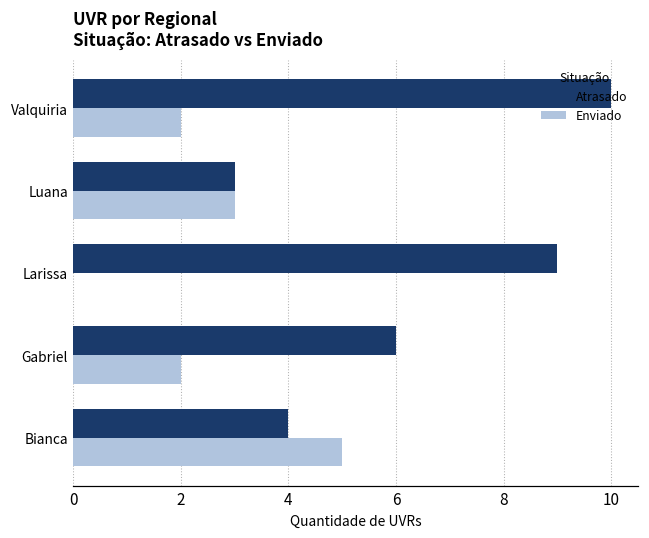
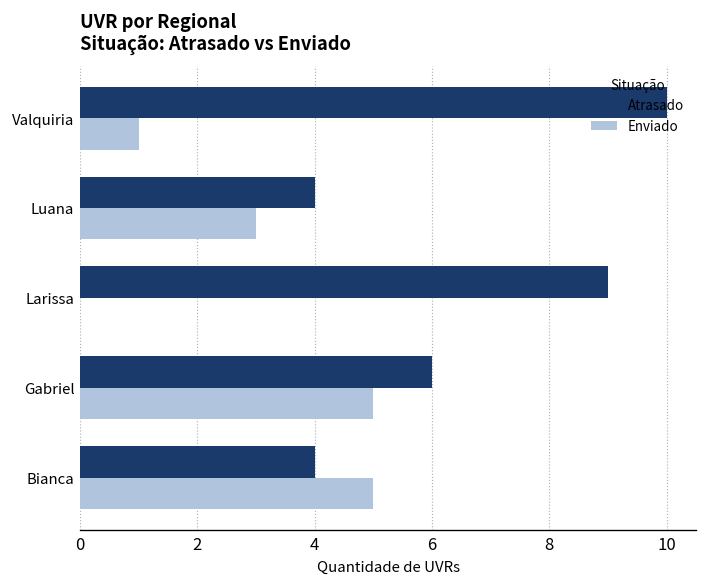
Enviado, Valquiria: 2 -> 1
Atrasado, Luana: 3 -> 4
Enviado, Gabriel: 2 -> 5
